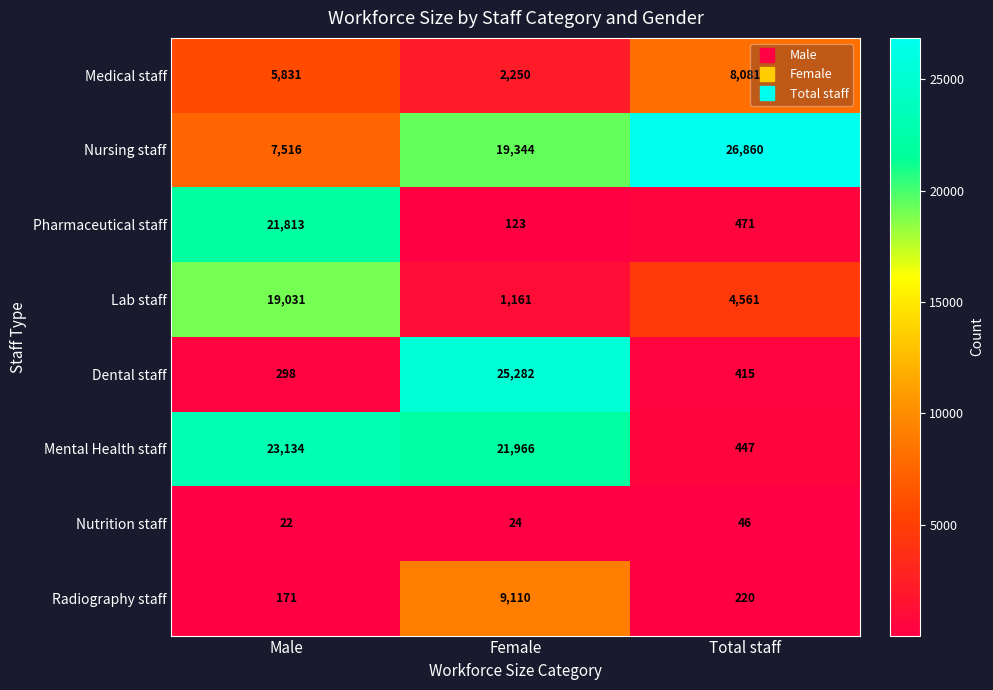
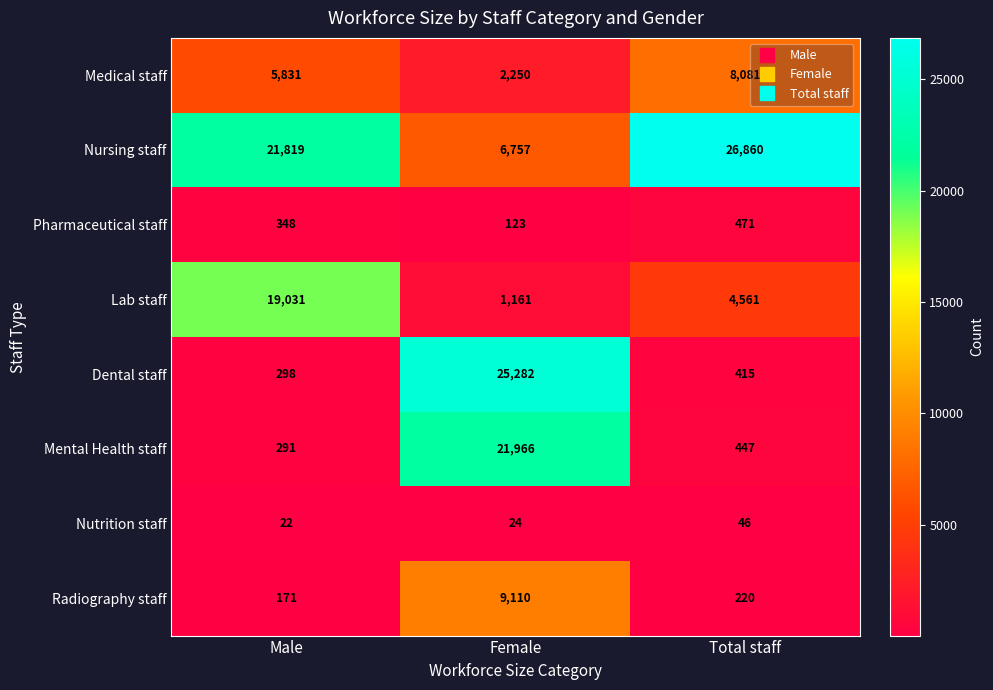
Nursing staff, Male: 7,516 -> 21,819
Nursing staff, Female: 19,344 -> 6,757
Pharmaceutical staff, Male: 21,813 -> 348
Mental Health staff, Male: 23,134 -> 291
